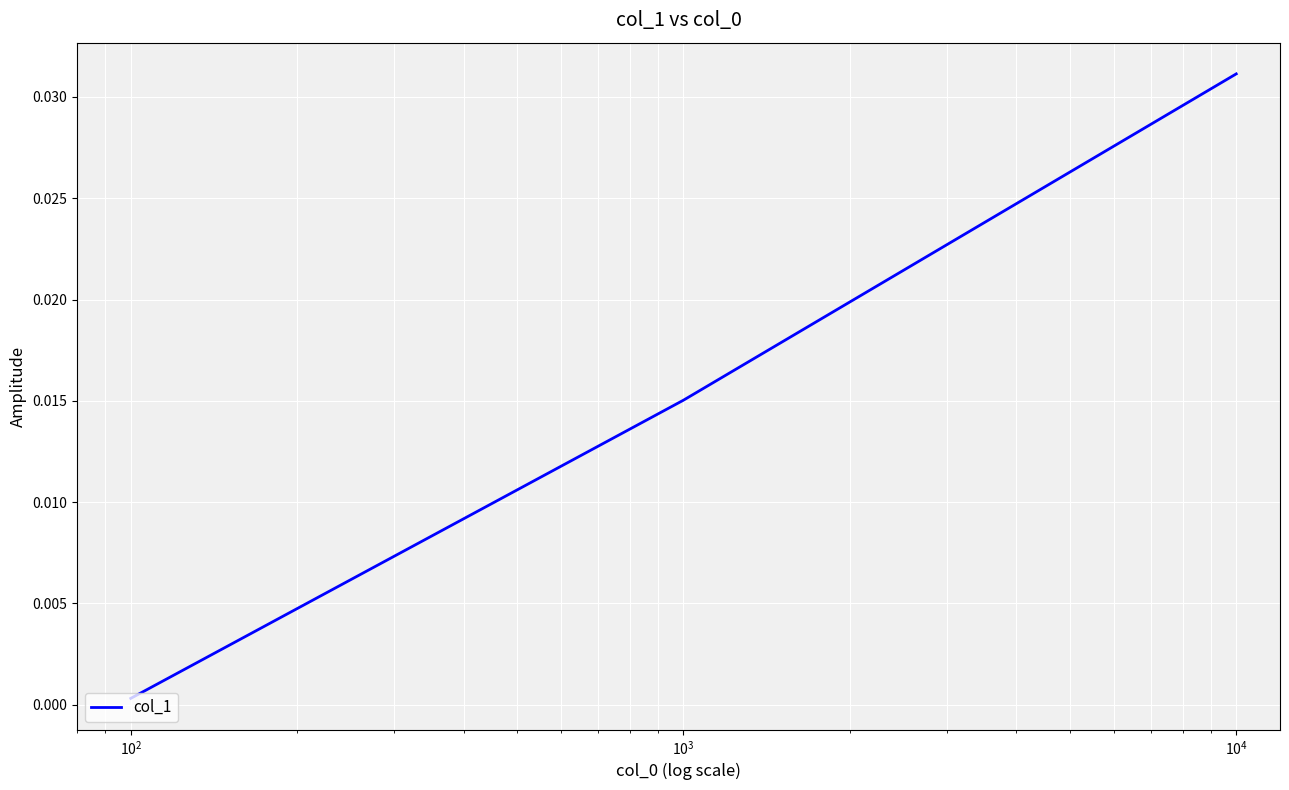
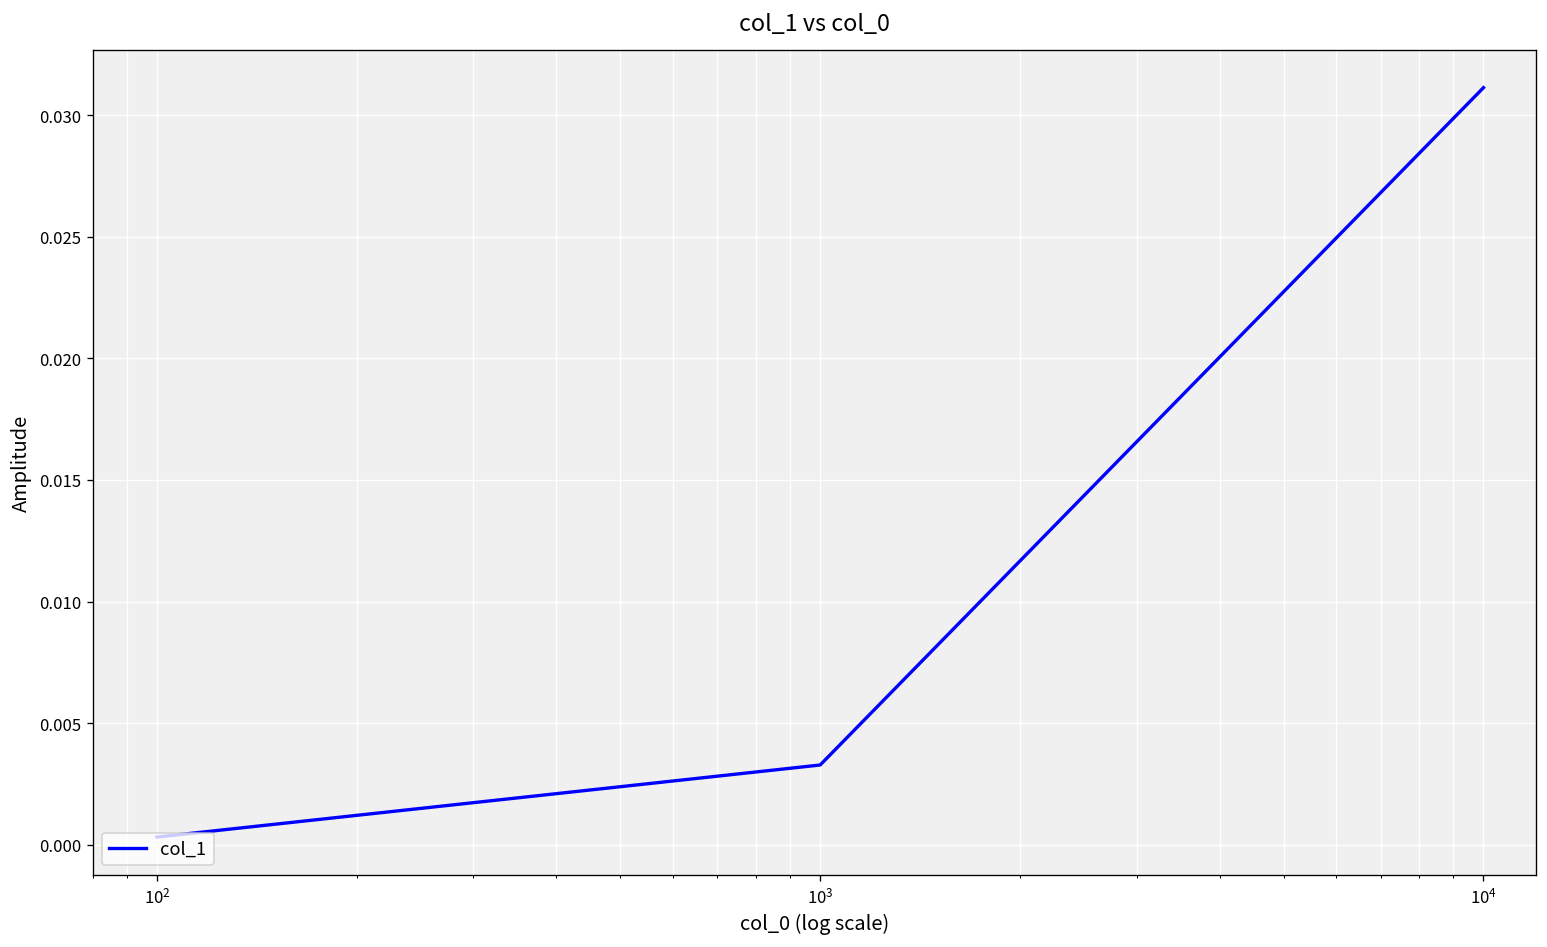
10^3: 0.0150 -> 0.0033
